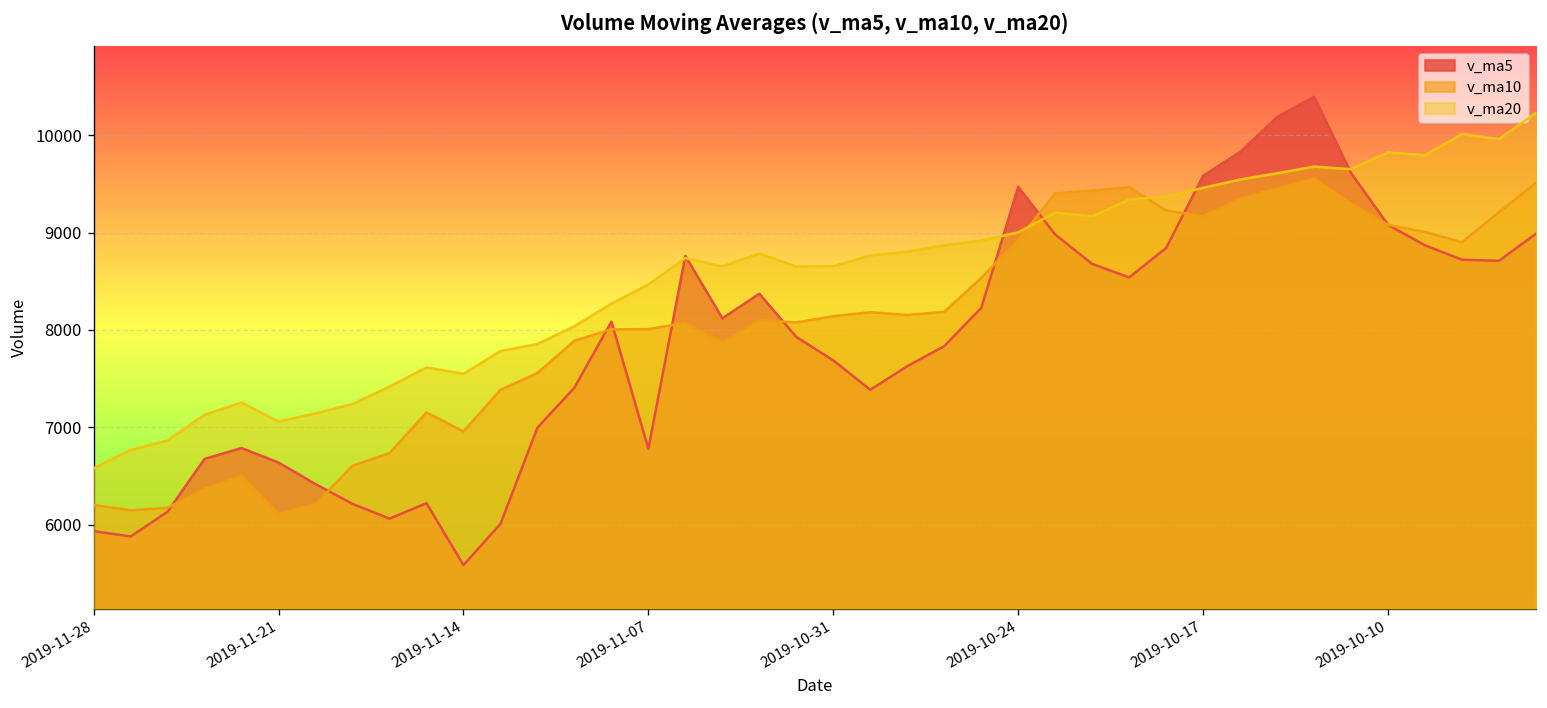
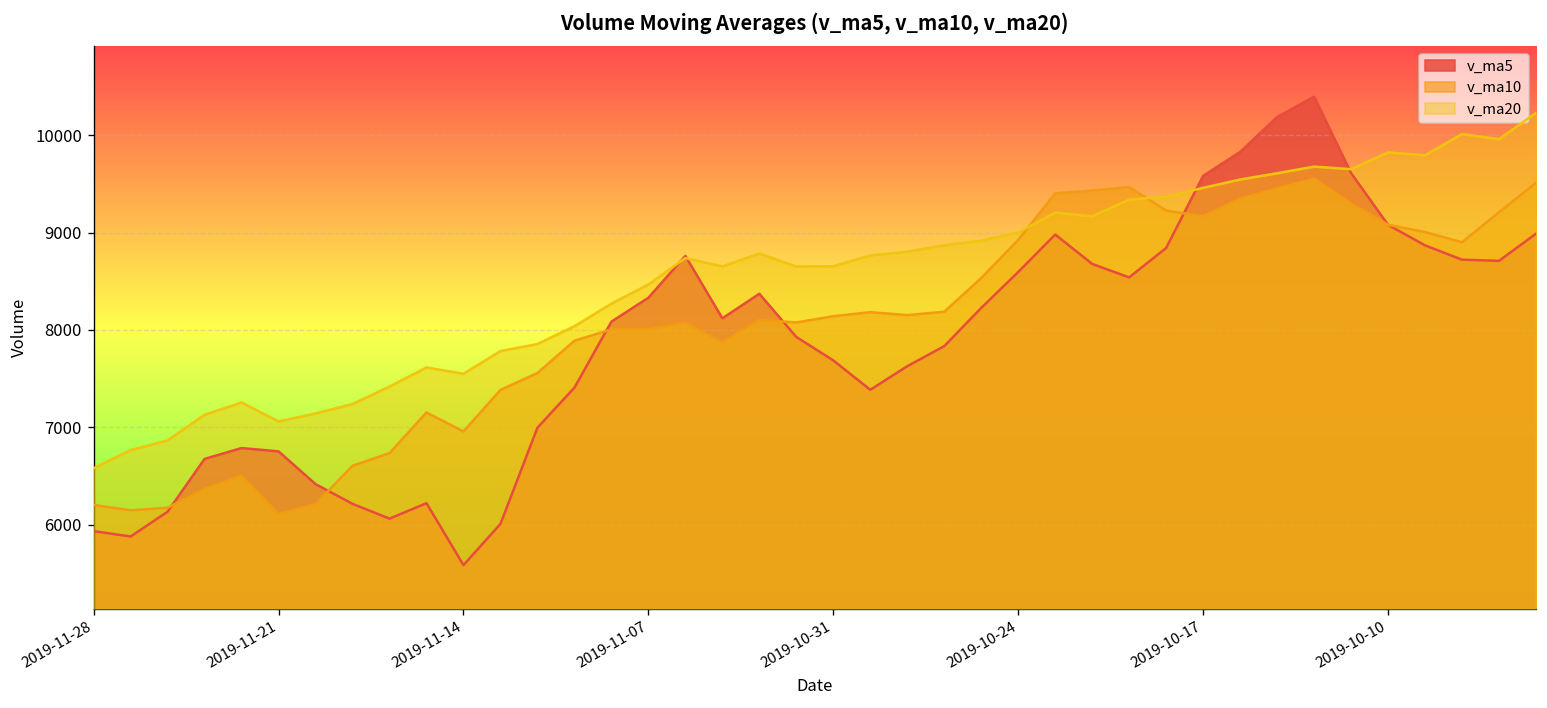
v_ma5, 2019-11-21: 6600 -> 6800
v_ma5, 2019-11-07: 6800 -> 8300
v_ma5, 2019-10-24: 9500 -> 8600
